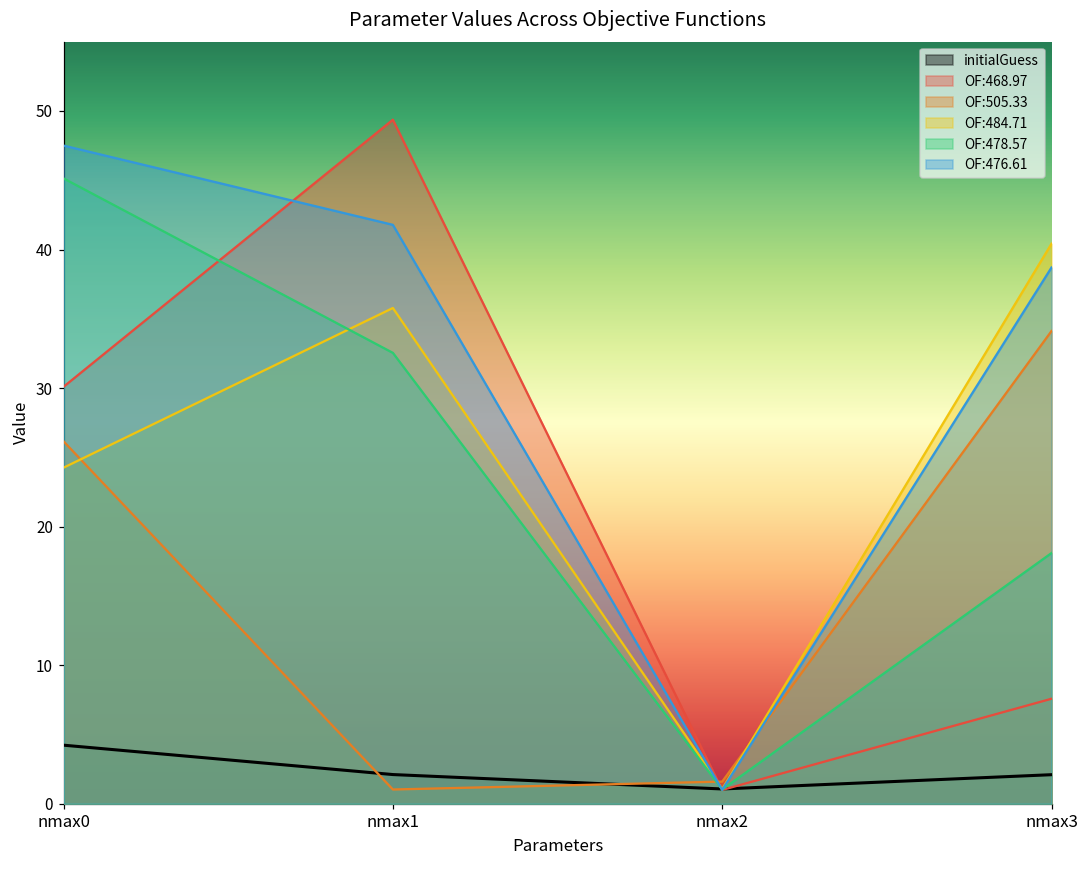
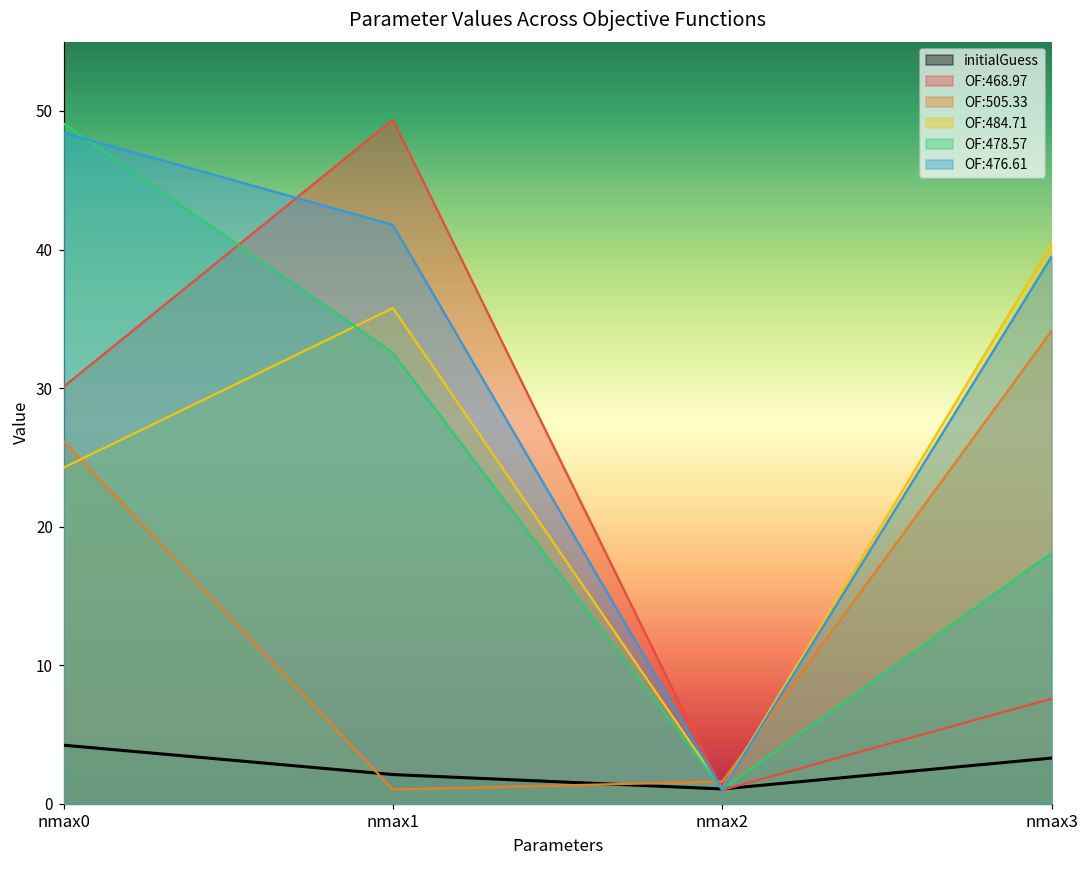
OF:478.57, nmax0: 45.1 -> 49.1
OF:476.61, nmax0: 47.5 -> 48.4
initialGuess, nmax3: 2.1 -> 3.3
OF:476.61, nmax3: 38.7 -> 39.5
